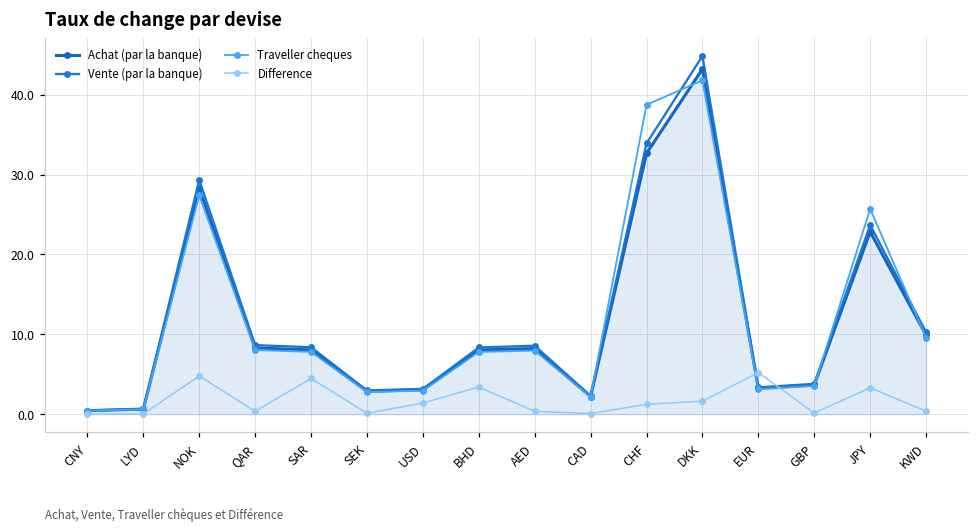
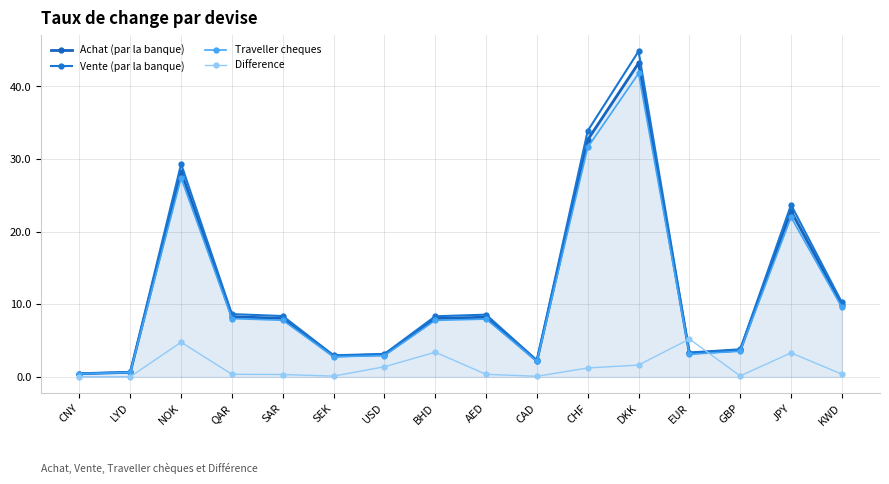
Difference, SAR: 4 -> 0
Traveller cheques, CHF: 39 -> 32
Traveller cheques, JPY: 26 -> 22
